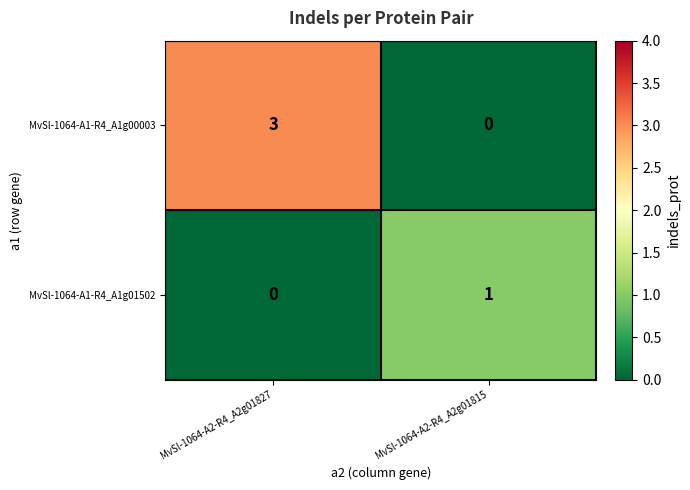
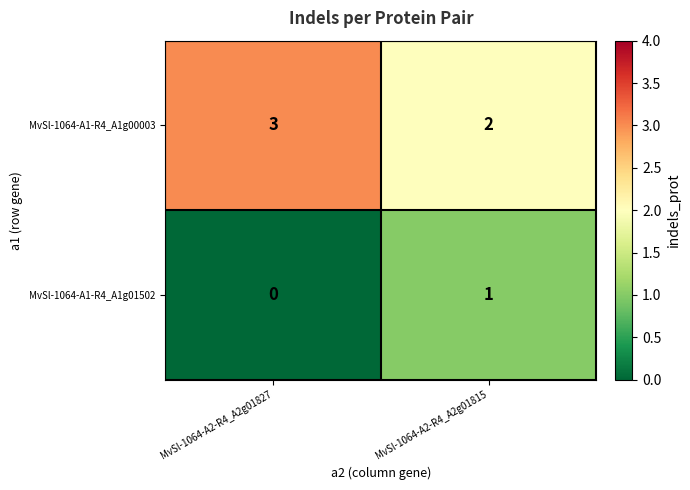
MvSl-1064-A1-R4_A1g00003, MvSl-1064-A2-R4_A2g01815: 0 -> 2
